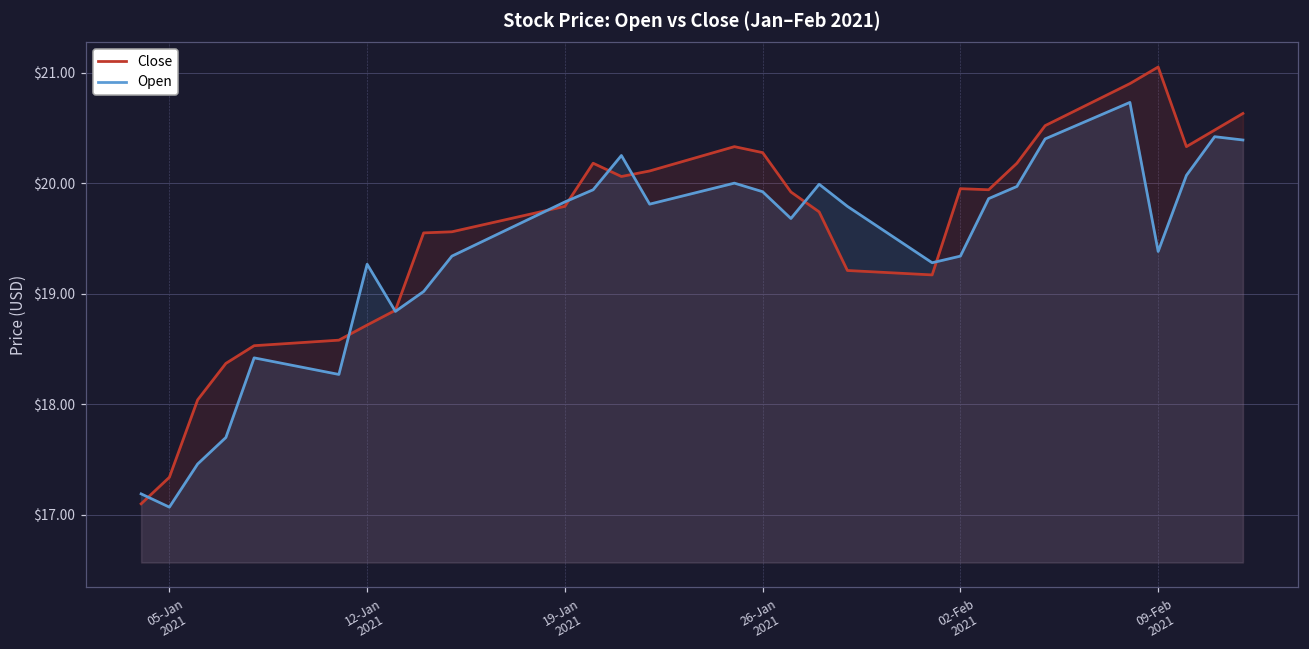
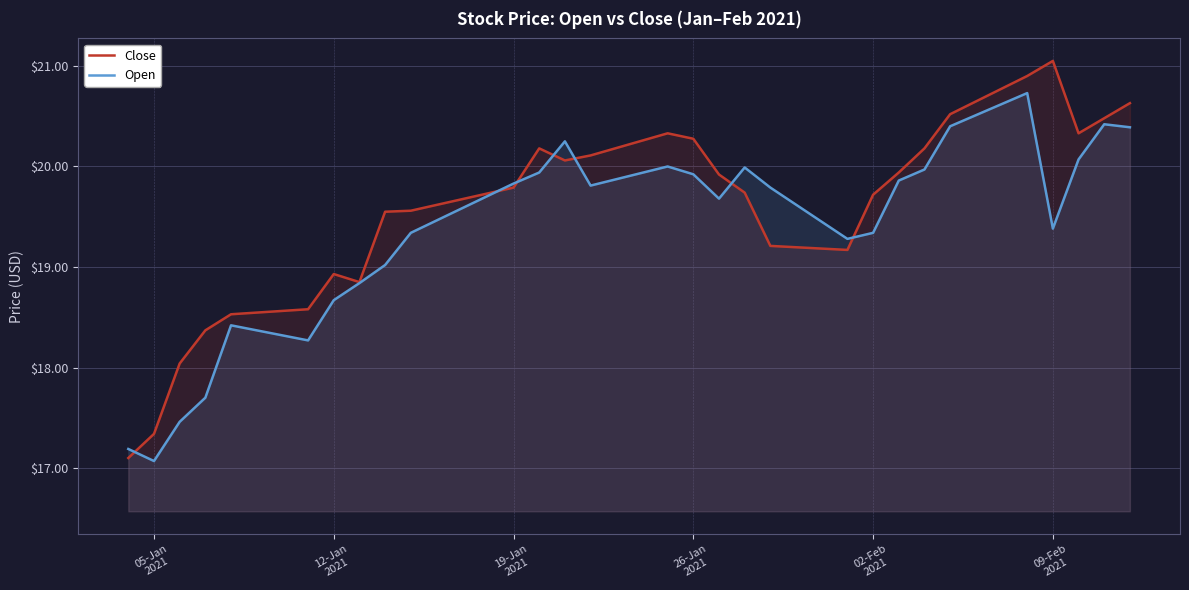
Close, 12-Jan 2021: $18.72 -> $18.93
Open, 12-Jan 2021: $19.27 -> $18.67
Close, 02-Feb 2021: $19.95 -> $19.72
